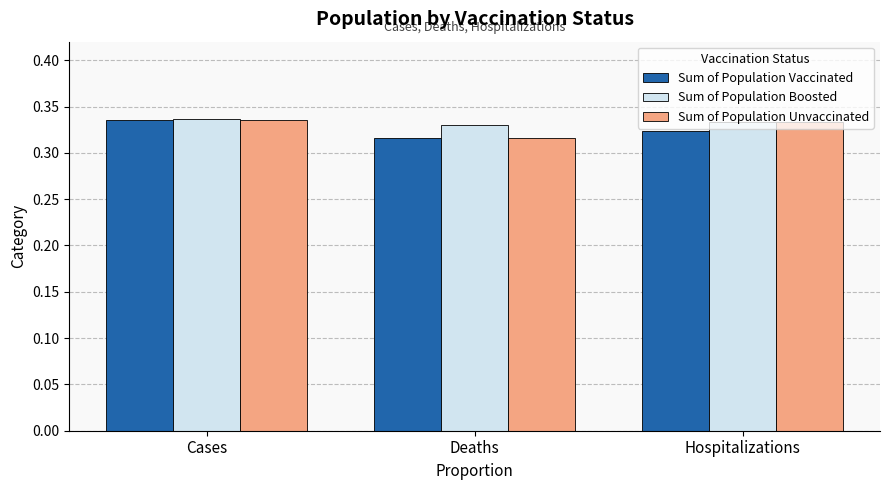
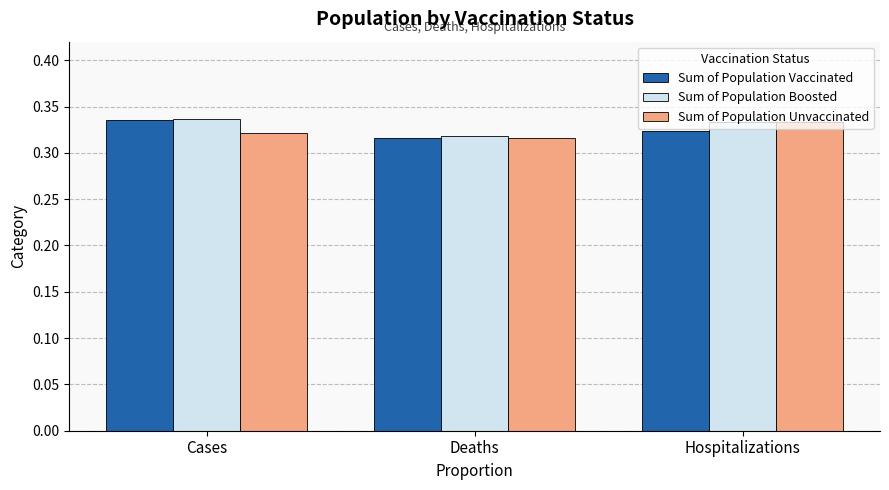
Sum of Population Unvaccinated, Cases: 0.34 -> 0.32
Sum of Population Boosted, Deaths: 0.33 -> 0.32
